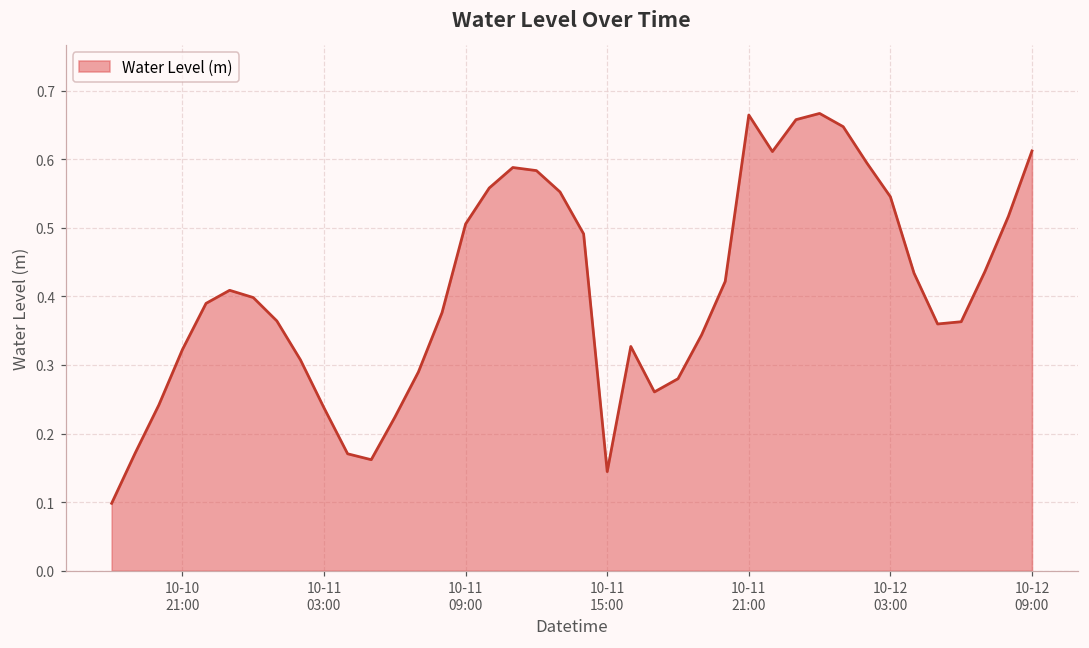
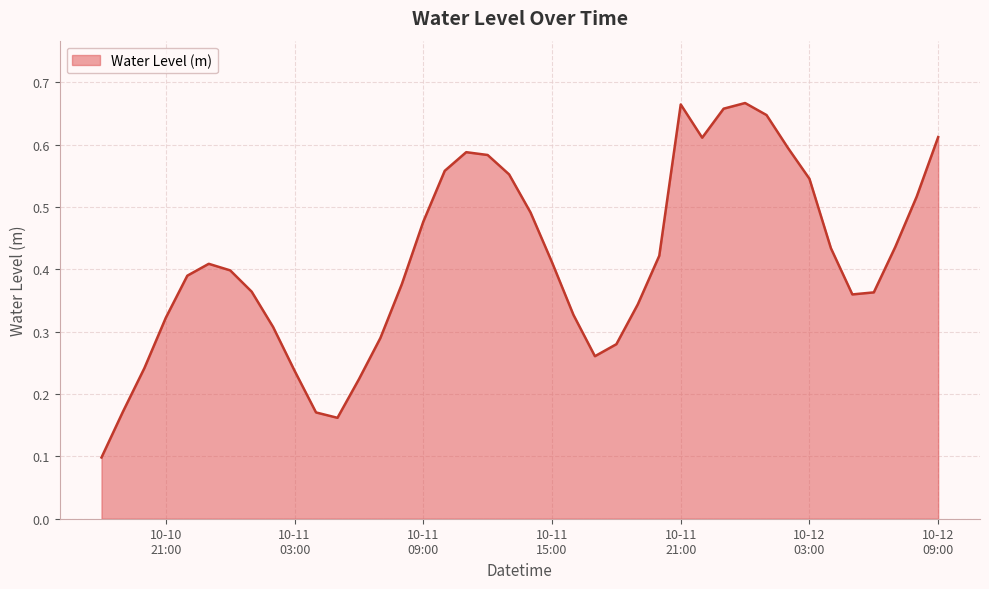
10-11 09:00: 0.51 -> 0.48
10-11 15:00: 0.14 -> 0.41
